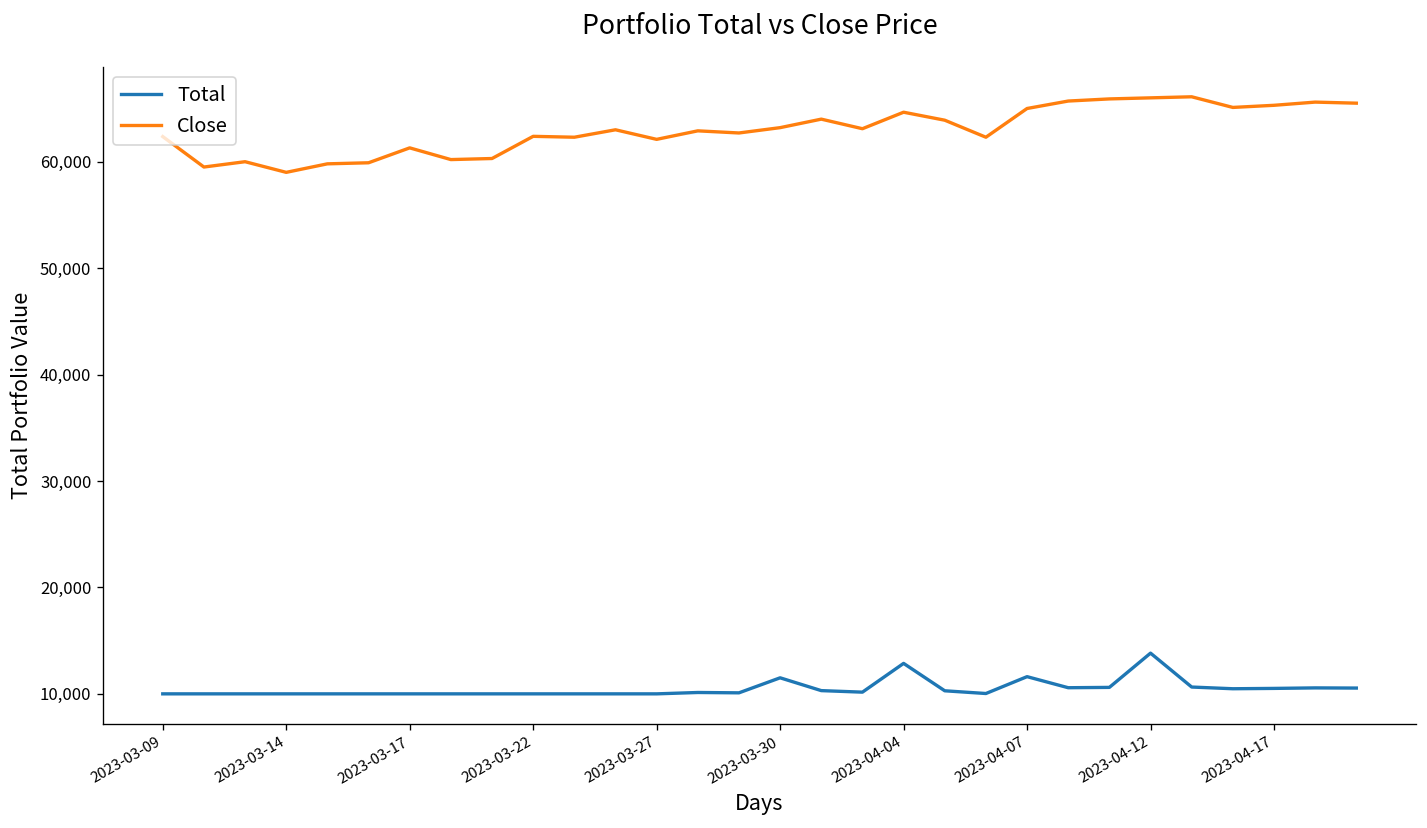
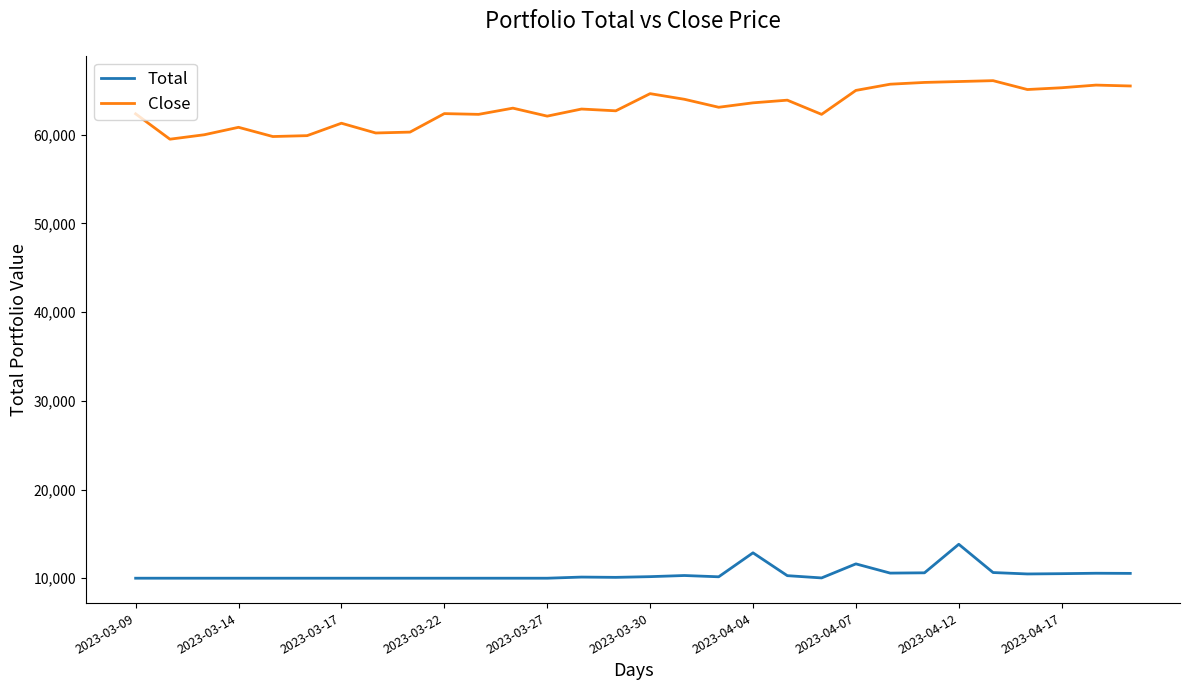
Close, 2023-03-14: 59,000 -> 61,000
Total, 2023-03-30: 12,000 -> 10,000
Close, 2023-03-30: 63,000 -> 65,000
Close, 2023-04-04: 65,000 -> 64,000
